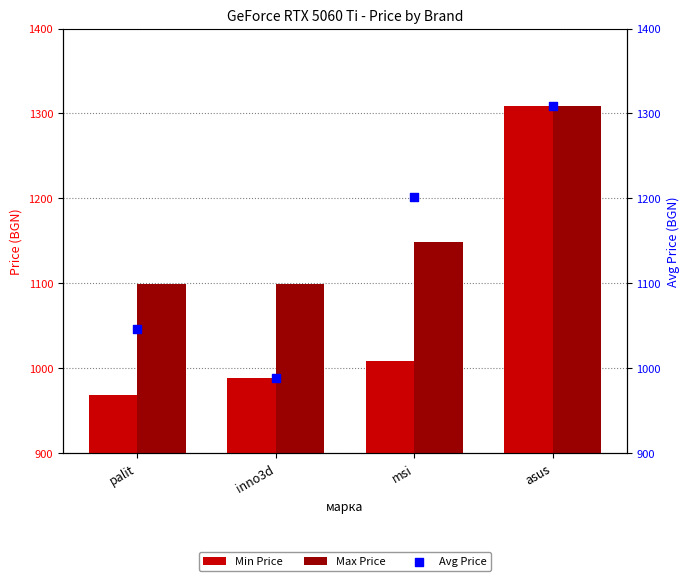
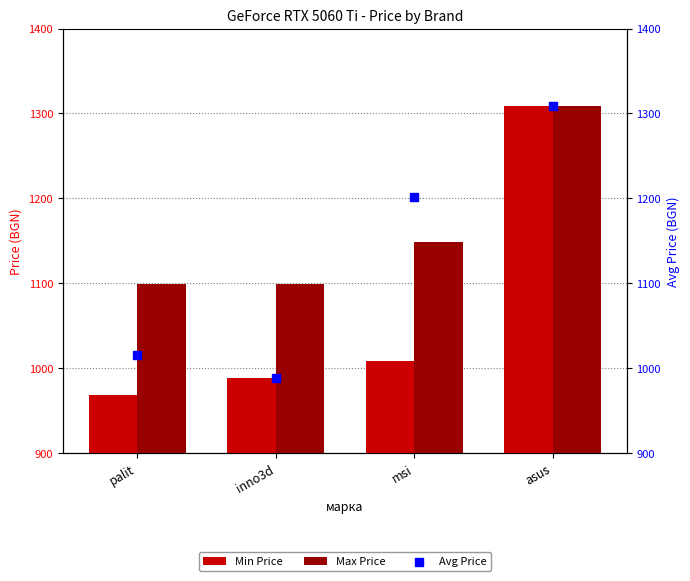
Avg Price, palit: 1050 -> 1020
